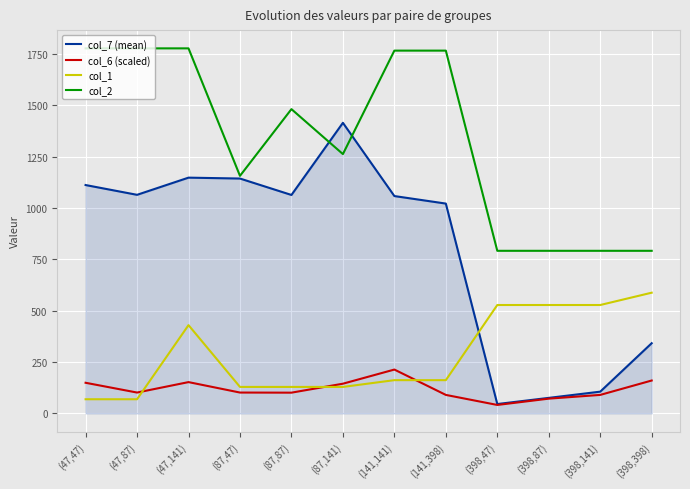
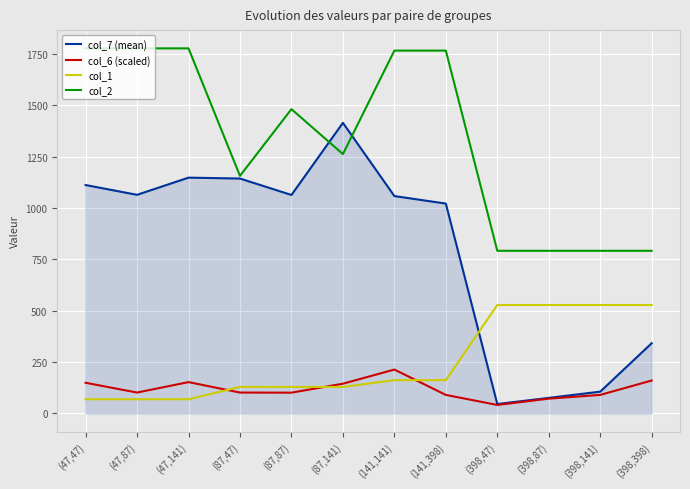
col_1, (47,141): 430 -> 70
col_1, (398,398): 590 -> 530
